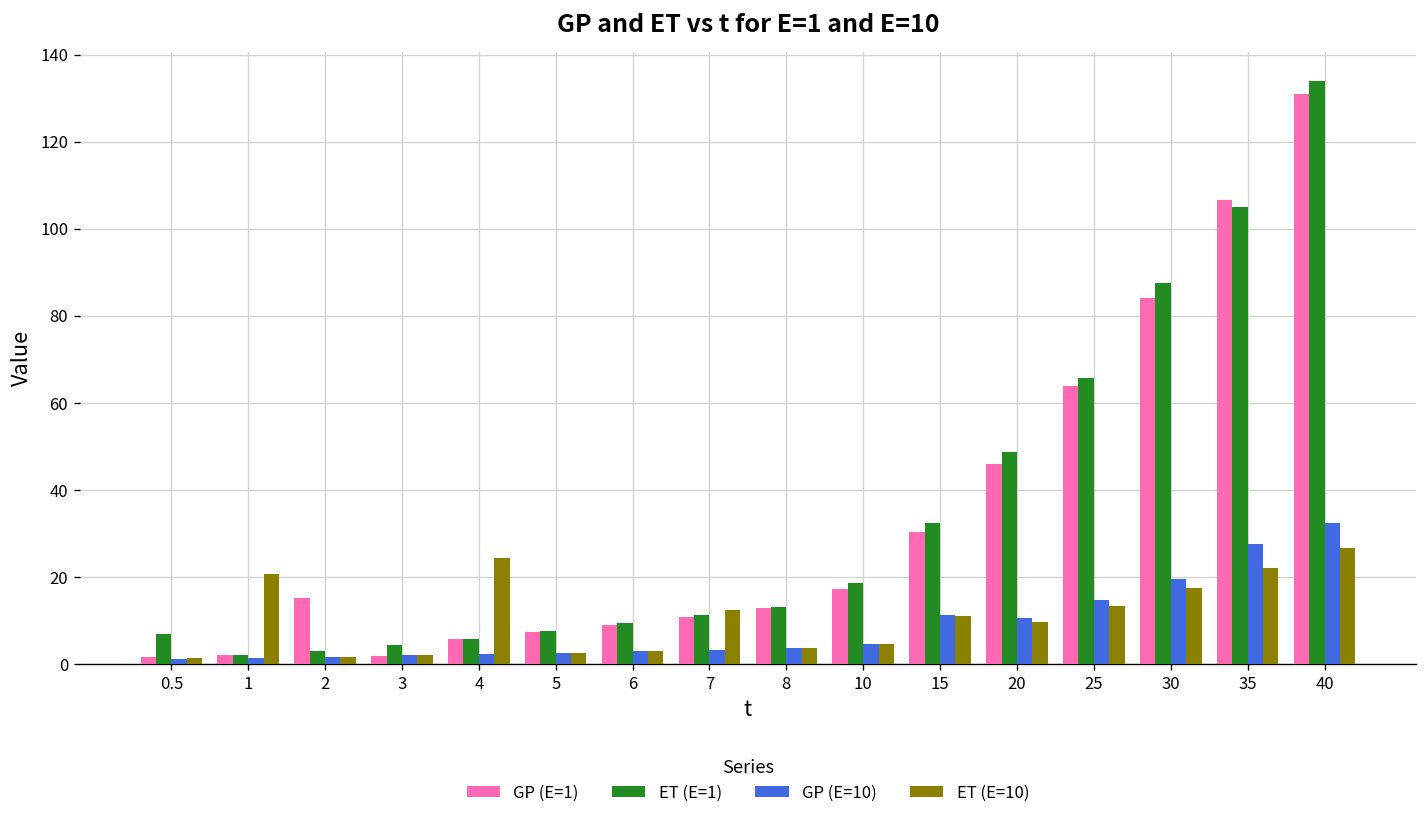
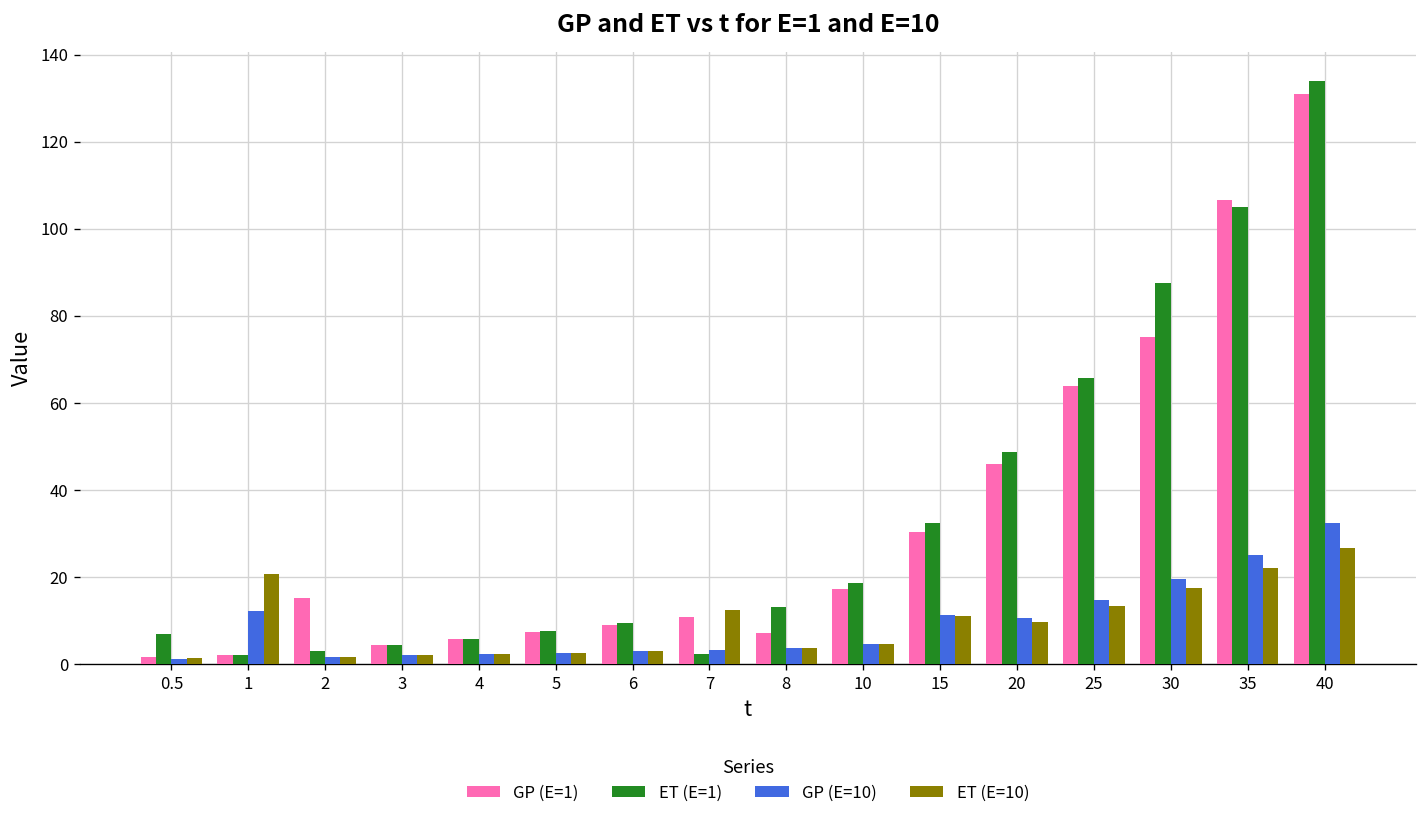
GP (E=10), 1: 1 -> 12
GP (E=1), 3: 2 -> 4
ET (E=10), 4: 24 -> 2
ET (E=1), 7: 11 -> 2
GP (E=1), 8: 13 -> 7
GP (E=1), 30: 84 -> 75
GP (E=10), 35: 27 -> 25
